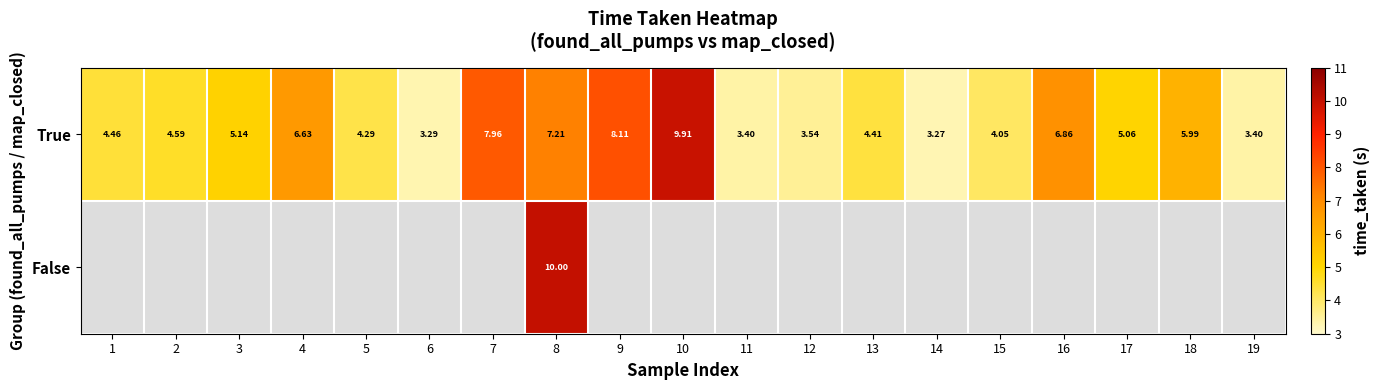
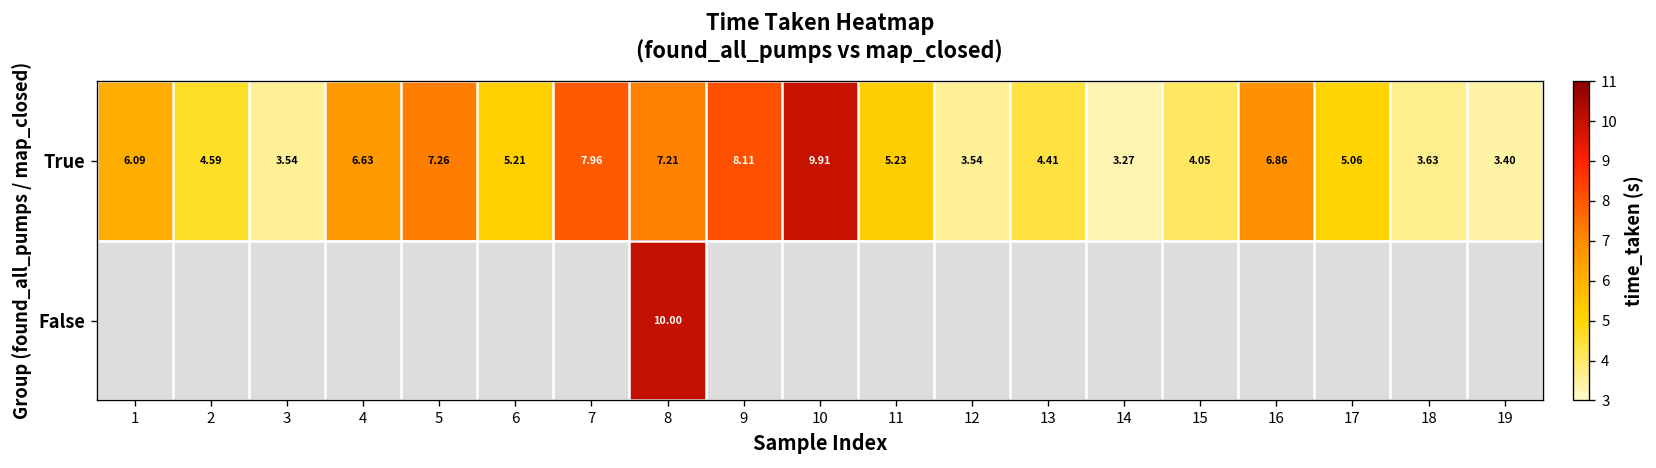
True, 1: 4.46 -> 6.09
True, 3: 5.14 -> 3.54
True, 5: 4.29 -> 7.26
True, 6: 3.29 -> 5.21
True, 11: 3.40 -> 5.23
True, 18: 5.99 -> 3.63
